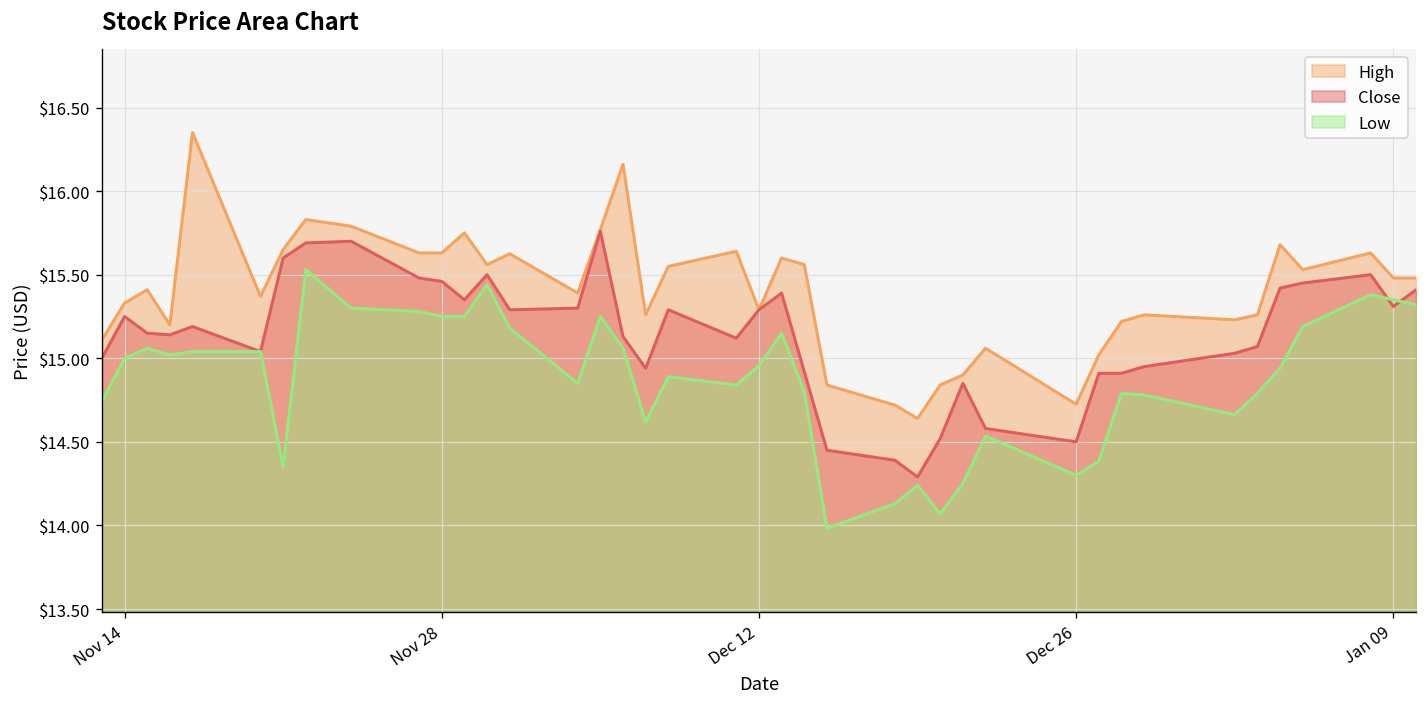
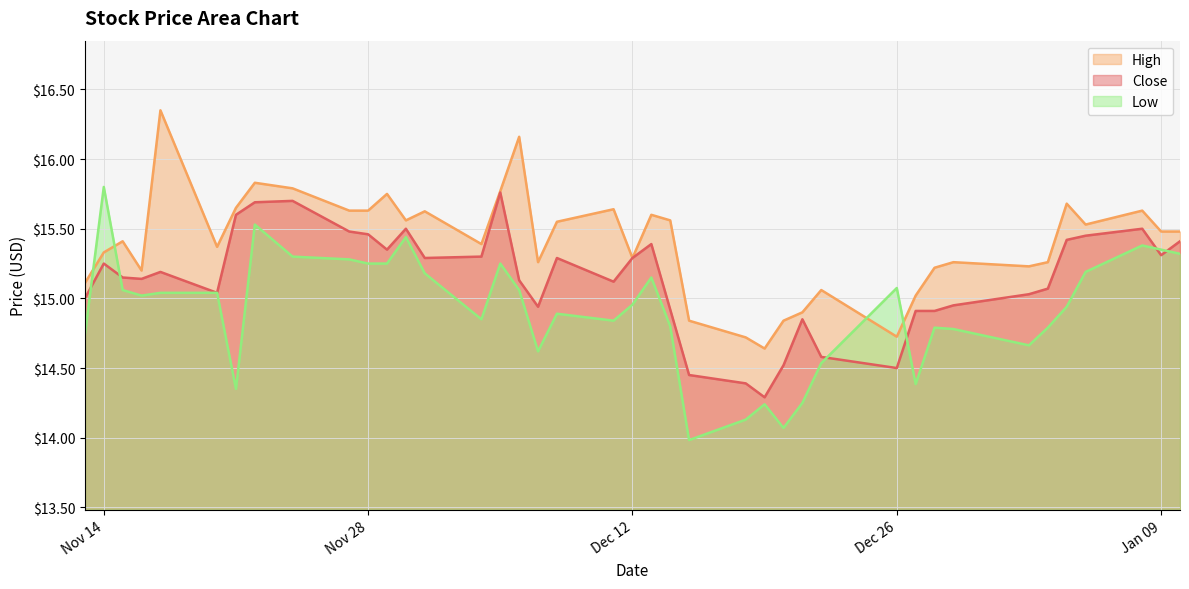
Low, Nov 14: $15.0 -> $15.8
Low, Dec 26: $14.30 -> $15.07
